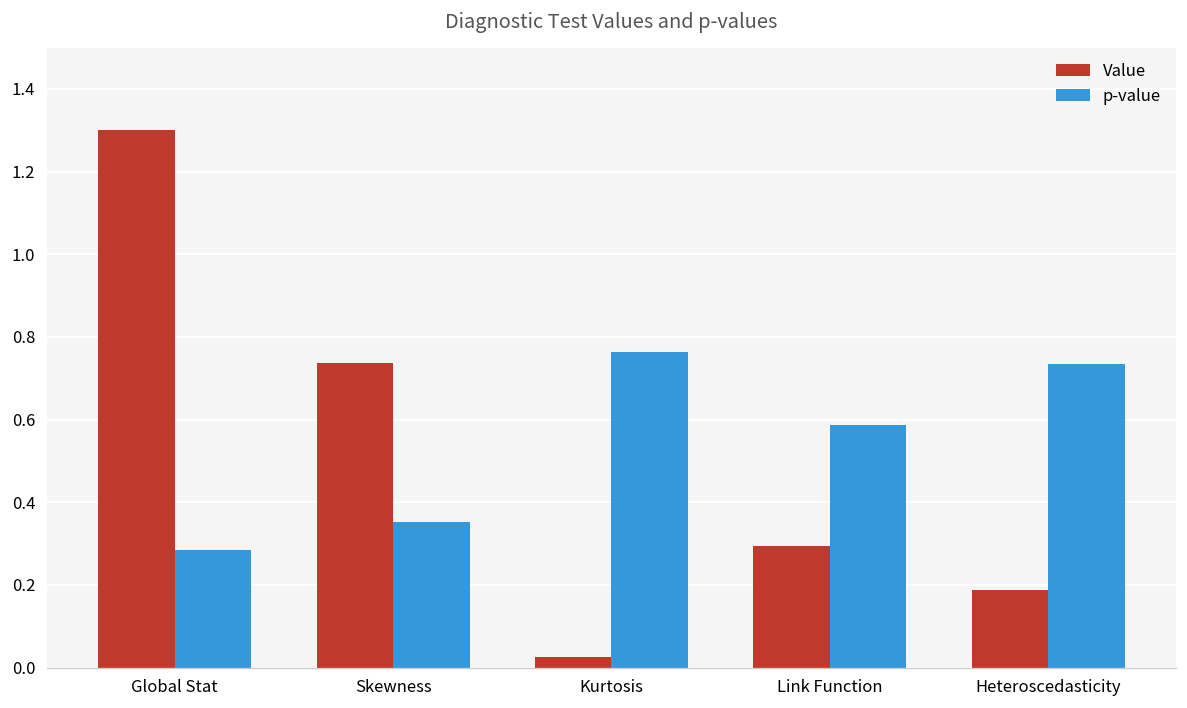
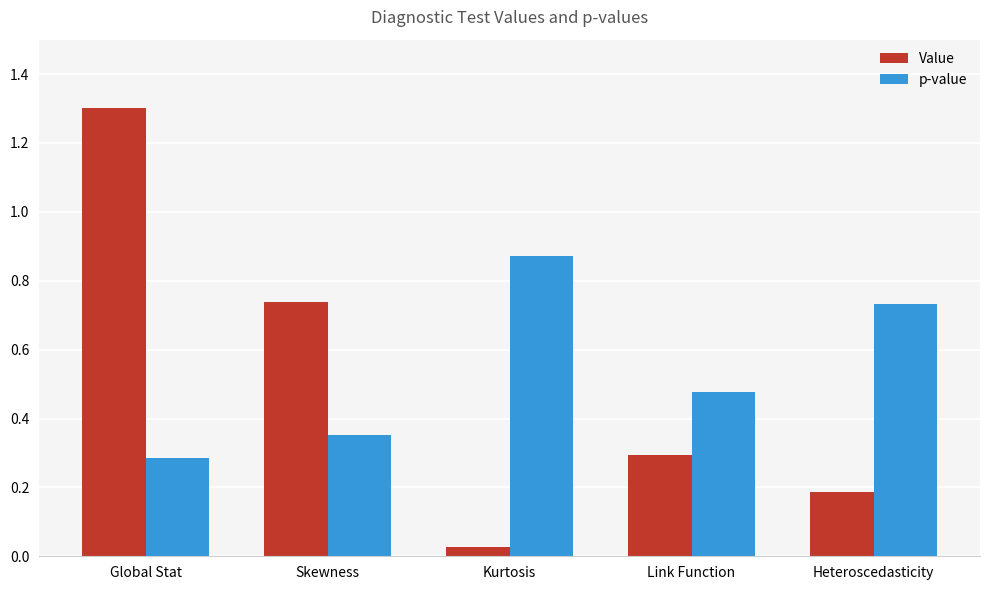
p-value, Kurtosis: 0.76 -> 0.87
p-value, Link Function: 0.59 -> 0.48
